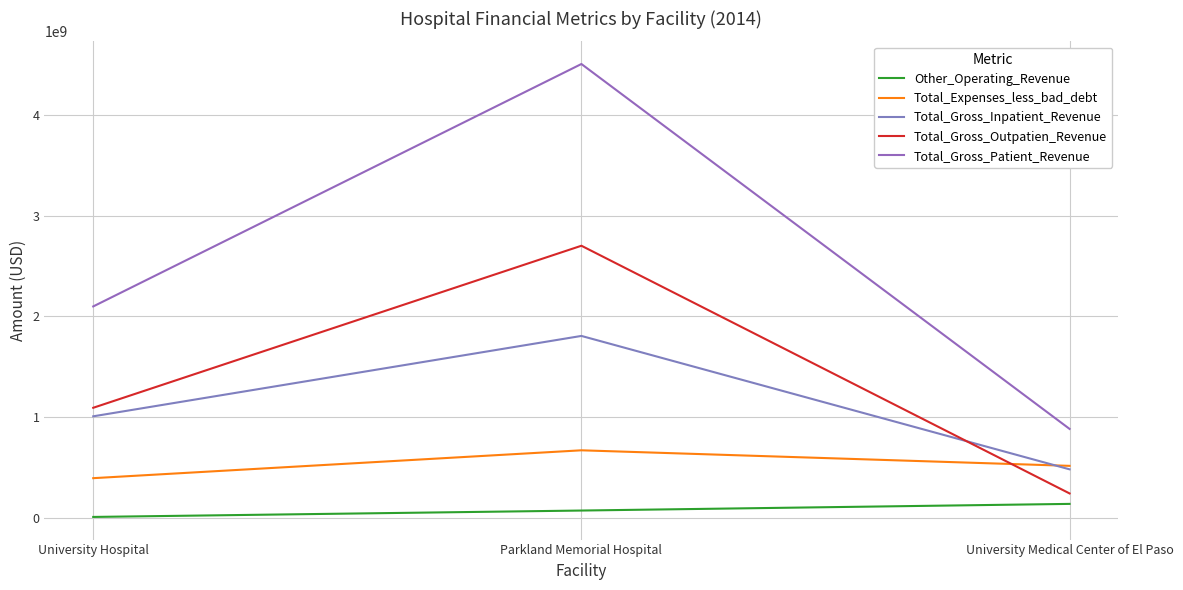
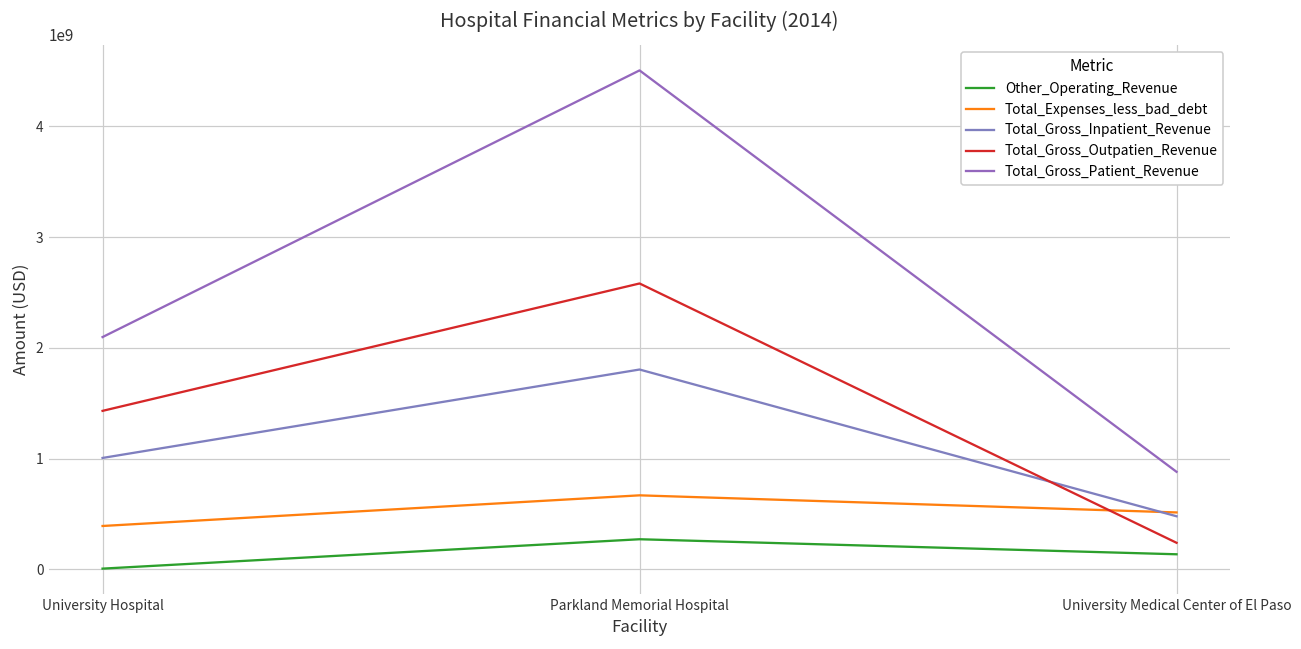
Total_Gross_Outpatien_Revenue, University Hospital: 1090000000 -> 1430000000
Other_Operating_Revenue, Parkland Memorial Hospital: 70000000 -> 270000000
Total_Gross_Outpatien_Revenue, Parkland Memorial Hospital: 2700000000 -> 2580000000
